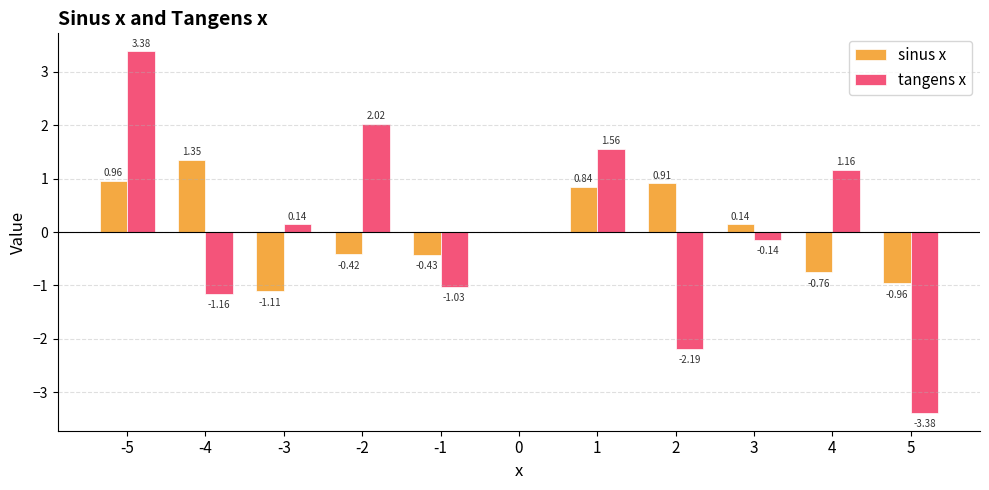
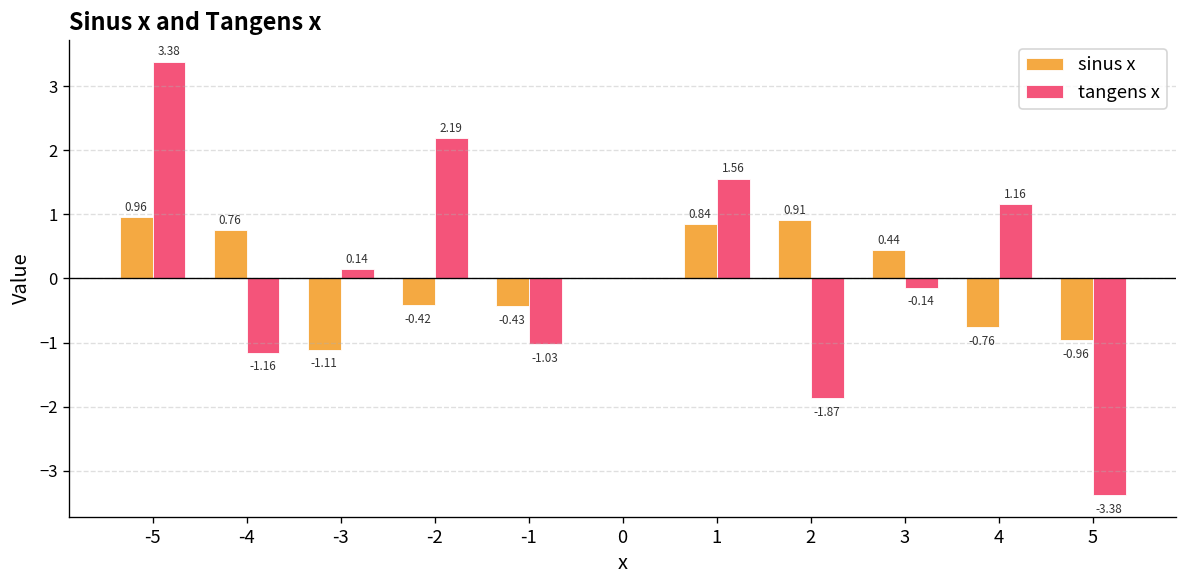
sinus x, -4: 1.35 -> 0.76
tangens x, -2: 2.02 -> 2.19
tangens x, 2: -2.19 -> -1.87
sinus x, 3: 0.14 -> 0.44
